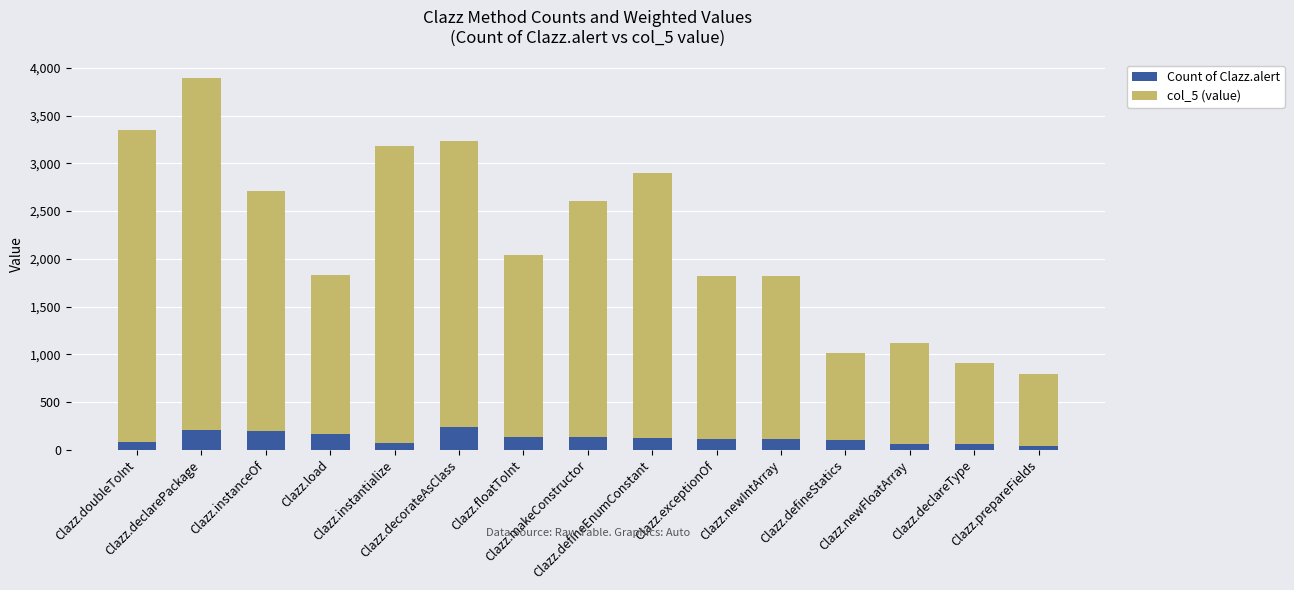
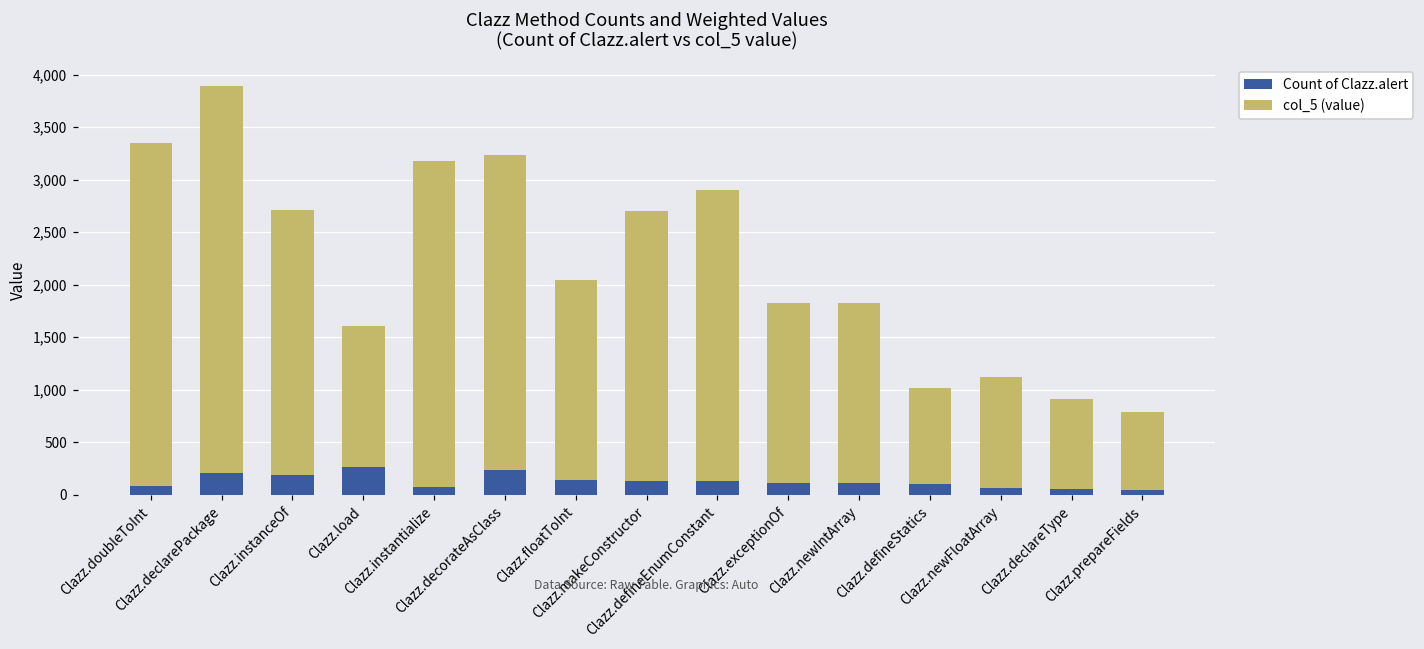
Count of Clazz.alert, Clazz.load: 200 -> 300
col_5 (value), Clazz.load: 1,700 -> 1,300
col_5 (value), Clazz.makeConstructor: 2,500 -> 2,600
